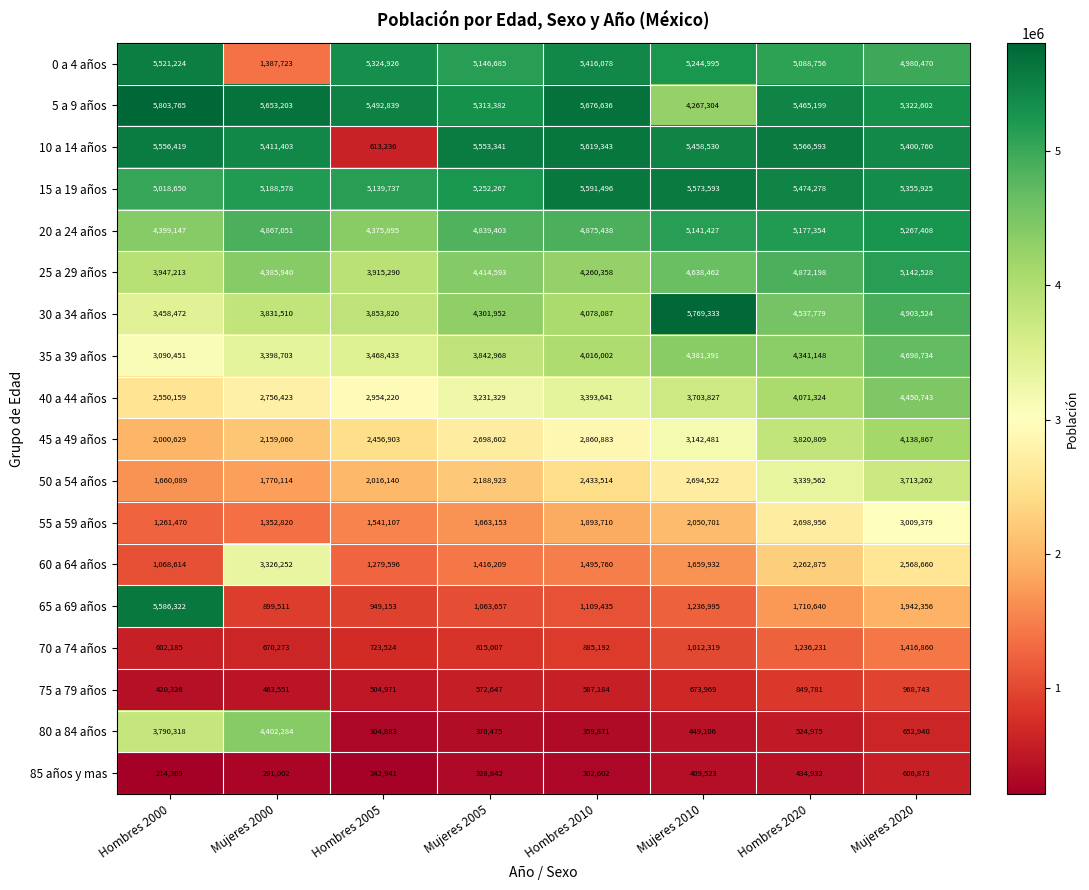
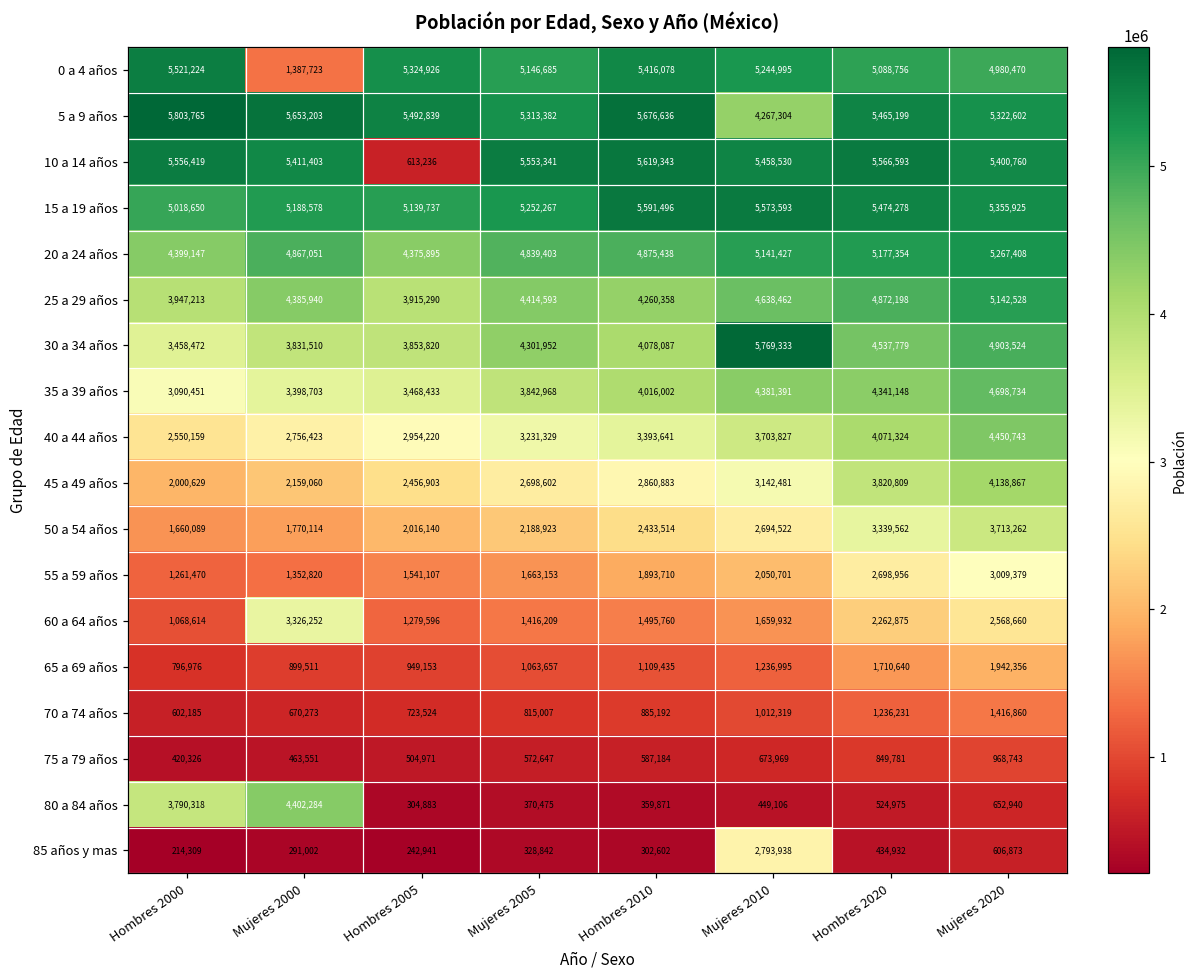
65 a 69 años, Hombres 2000: 5,586,322 -> 796,976
85 años y mas, Mujeres 2010: 409,523 -> 2,793,938
